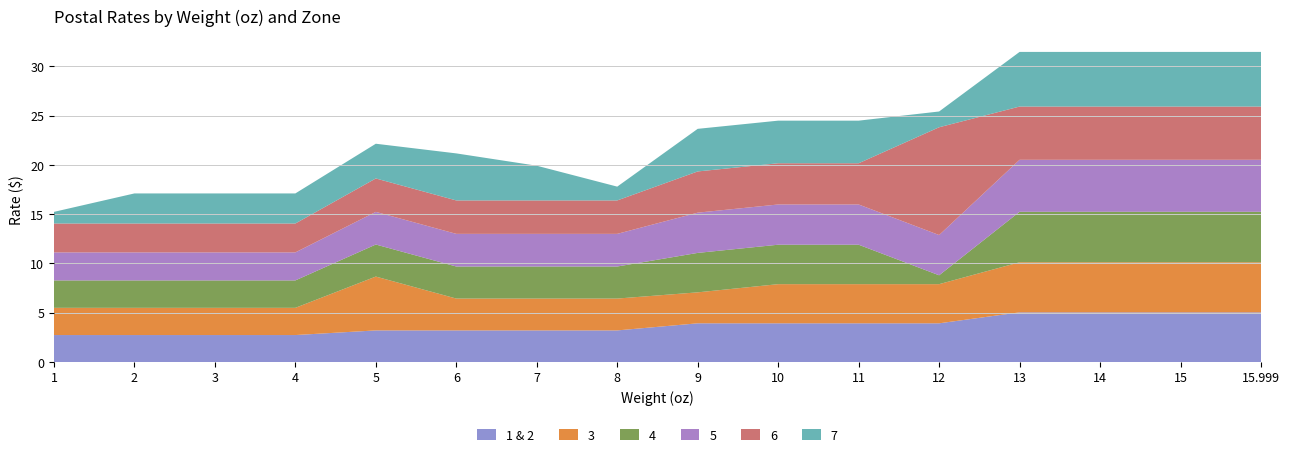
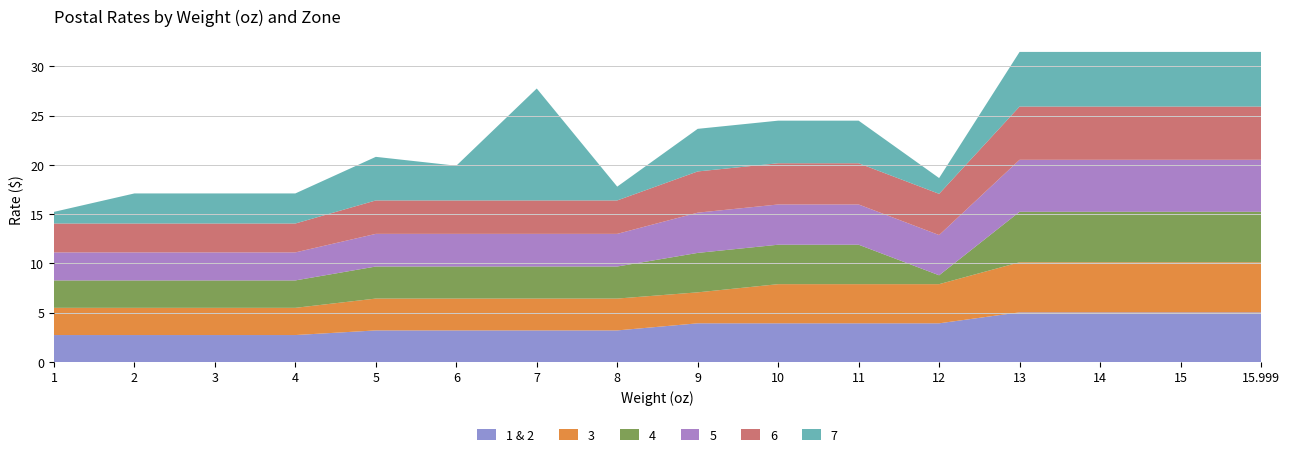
3, 5: 5 -> 3
7, 5: 3.5 -> 4.4
7, 6: 5 -> 4
7, 7: 4 -> 11
6, 12: 11 -> 4
